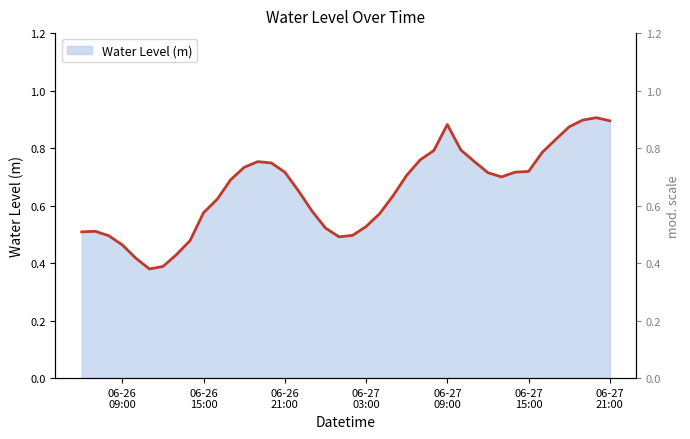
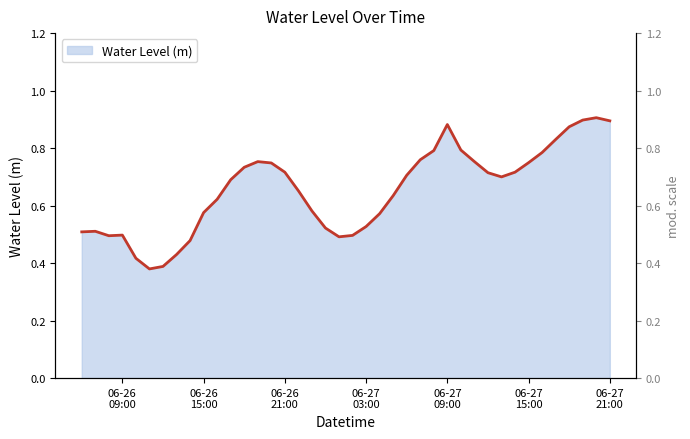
06-26 09:00: 0.46 -> 0.50
06-27 15:00: 0.72 -> 0.75
